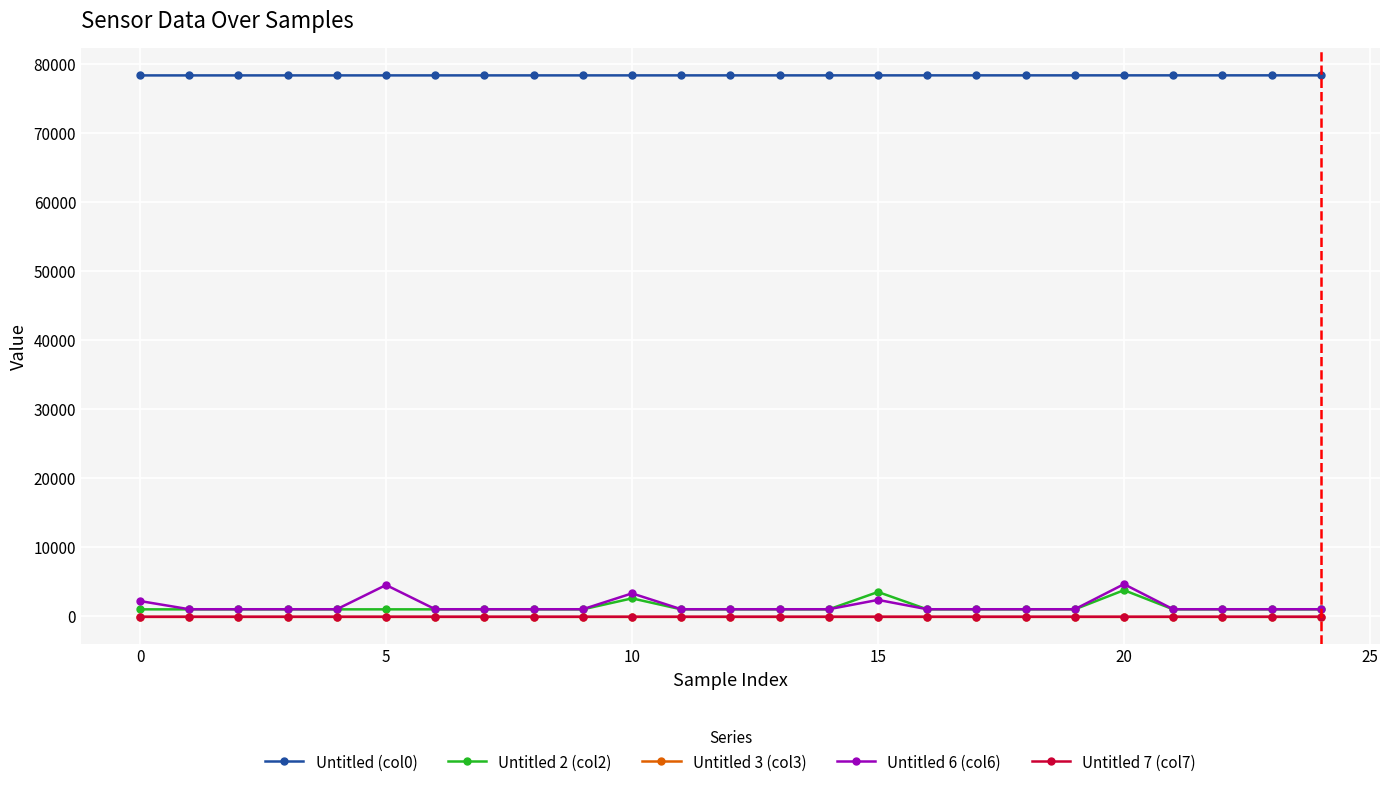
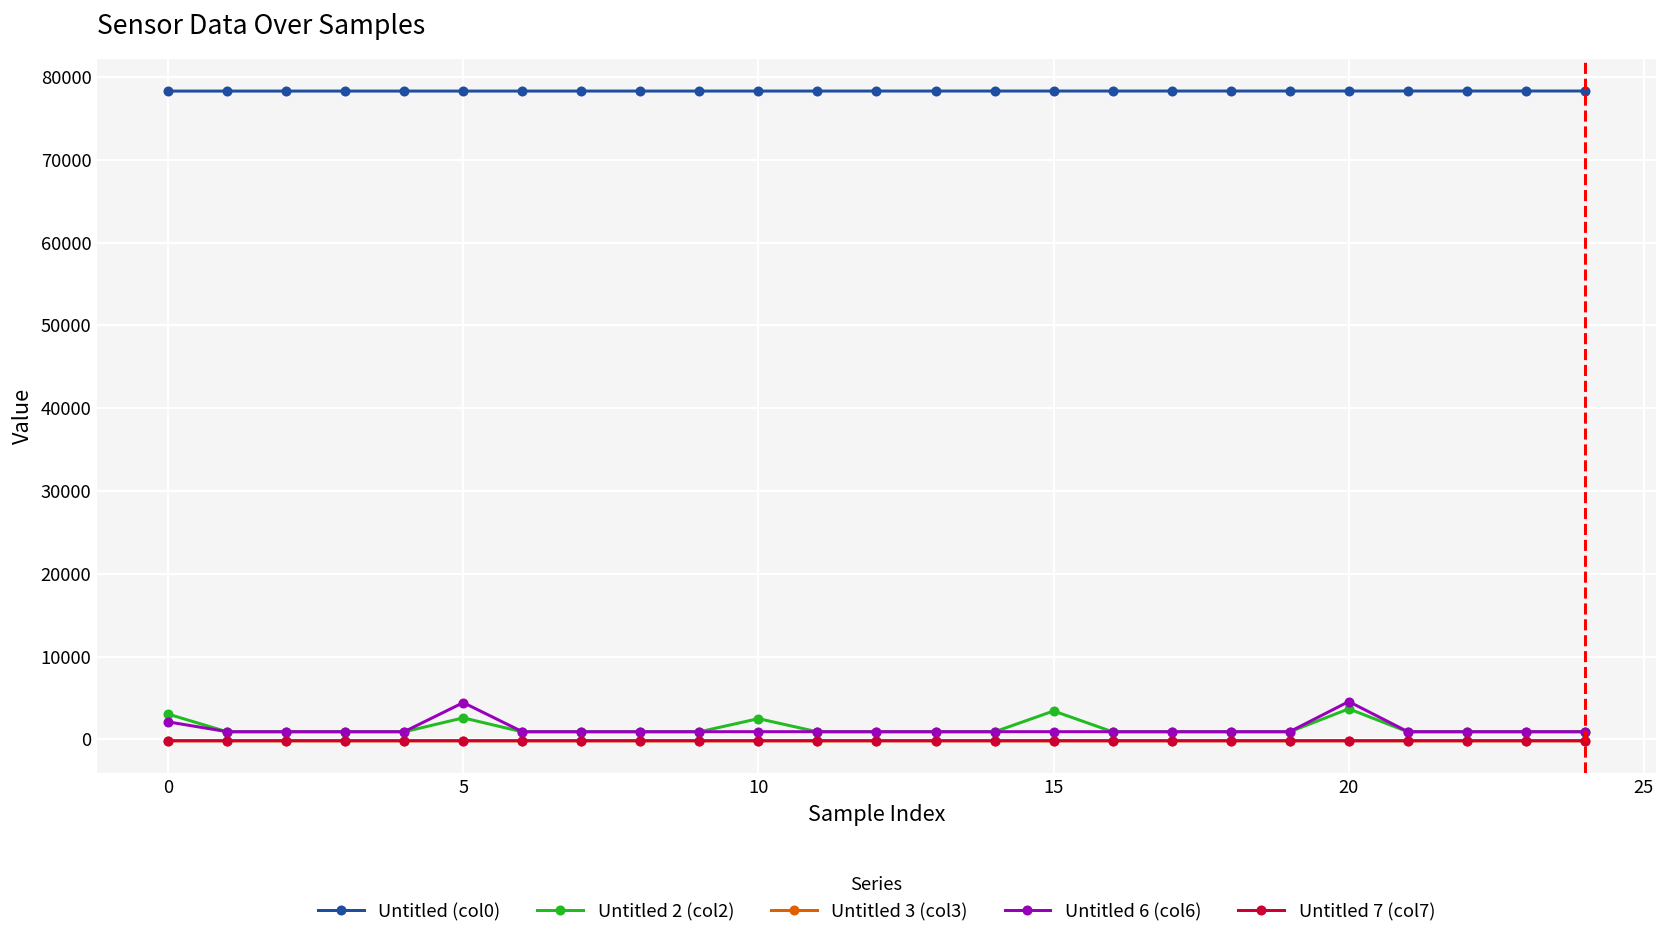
Untitled 2 (col2), 0: 1000 -> 3000
Untitled 2 (col2), 5: 1000 -> 3000
Untitled 6 (col6), 10: 3000 -> 1000
Untitled 6 (col6), 15: 2000 -> 1000
